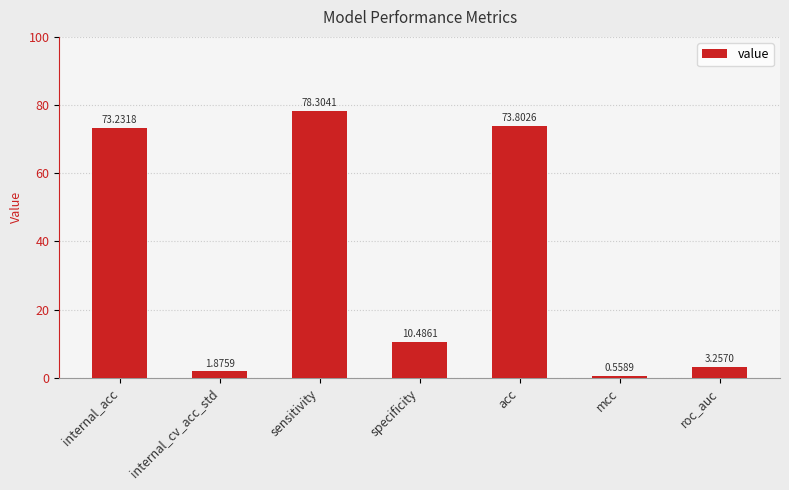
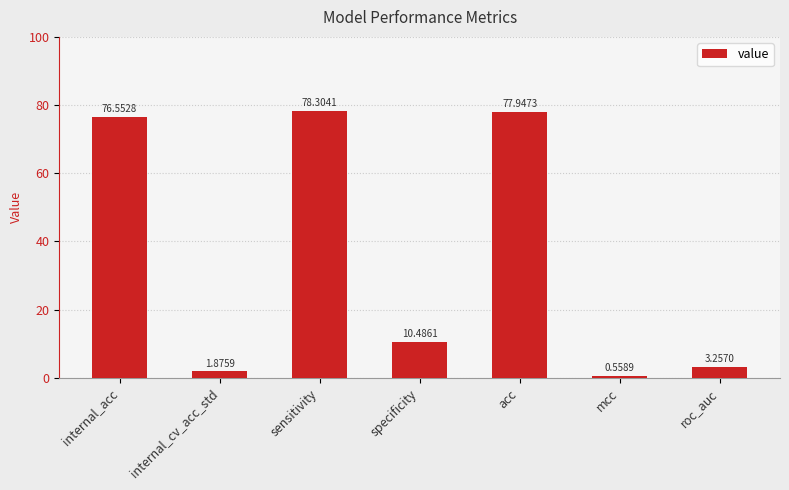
internal_acc: 73.2318 -> 76.5528
acc: 73.8026 -> 77.9473
